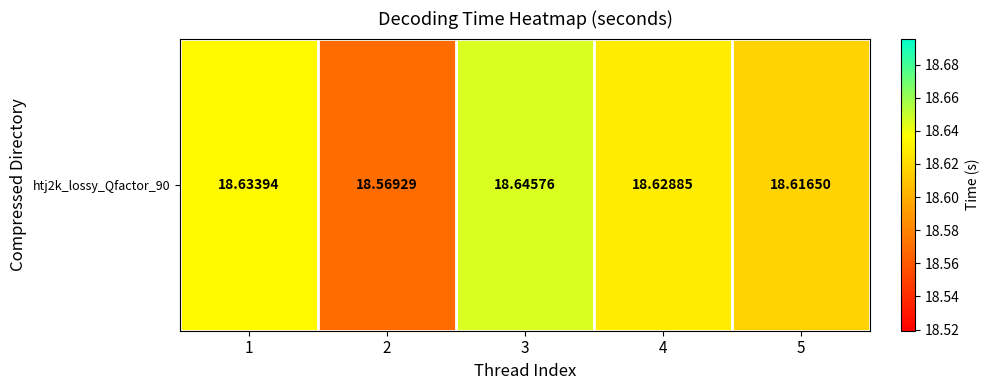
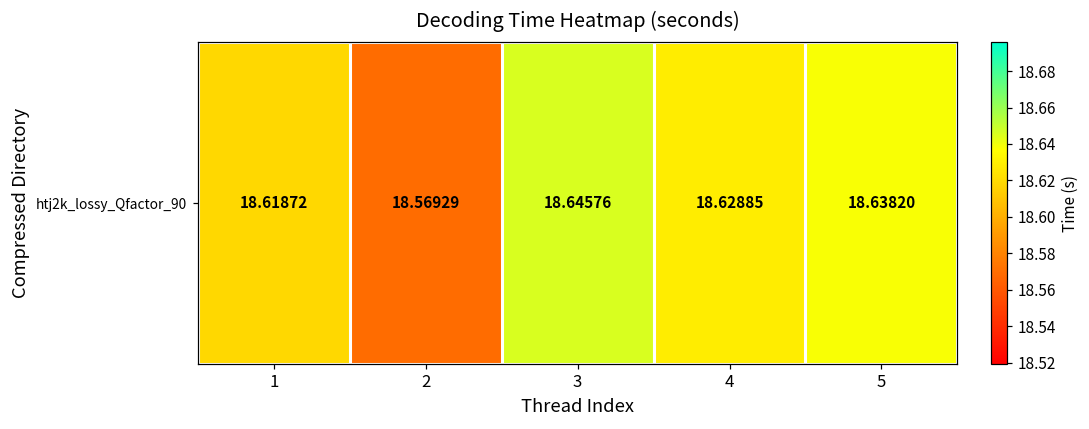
htj2k_lossy_Qfactor_90, 1: 18.63394 -> 18.61872
htj2k_lossy_Qfactor_90, 5: 18.61650 -> 18.63820
